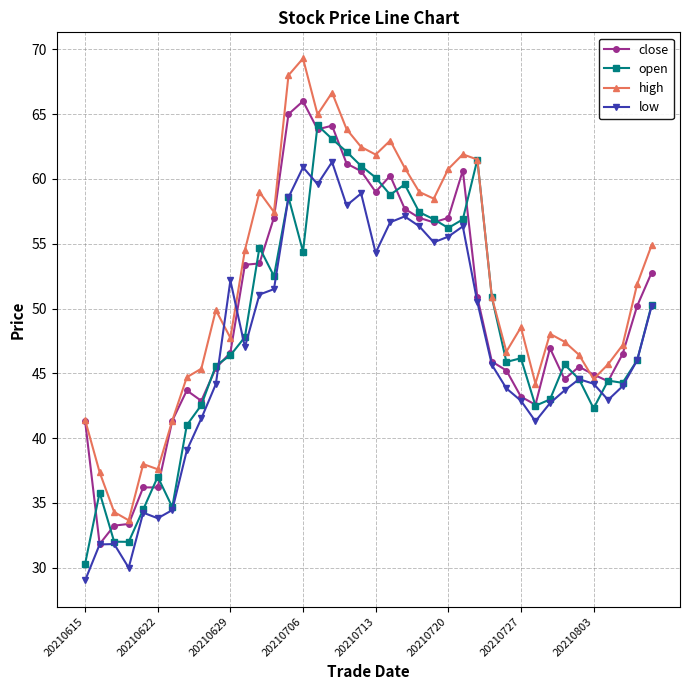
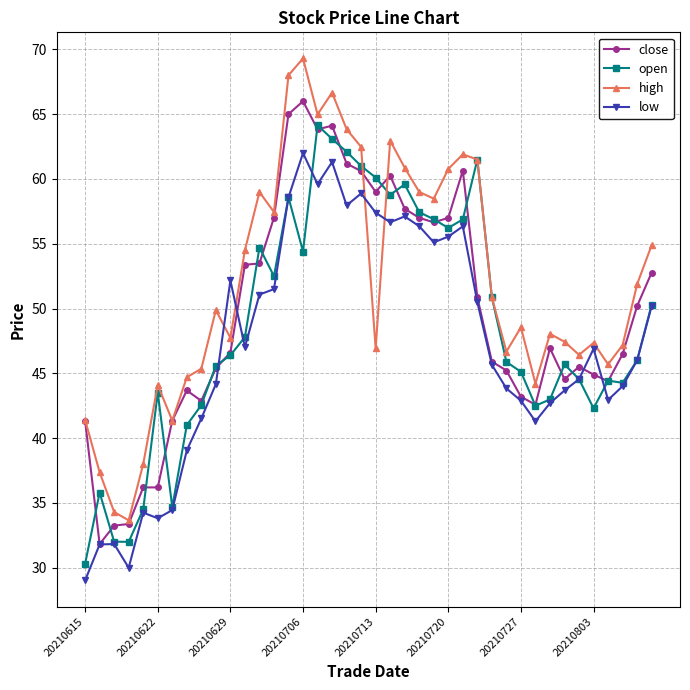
open, 20210622: 37.0 -> 43.5
high, 20210622: 37.6 -> 44.1
low, 20210706: 60.9 -> 62.0
high, 20210713: 61.9 -> 46.9
low, 20210713: 54.3 -> 57.4
open, 20210727: 46.2 -> 45.1
high, 20210803: 44.6 -> 47.4
low, 20210803: 44.2 -> 46.9
